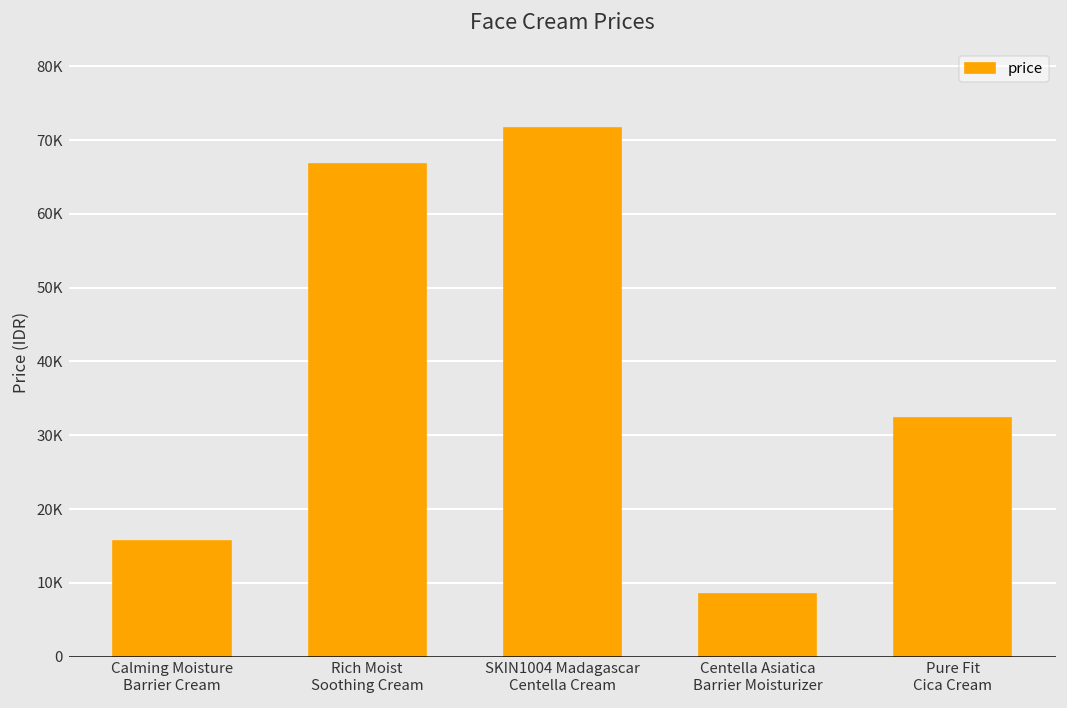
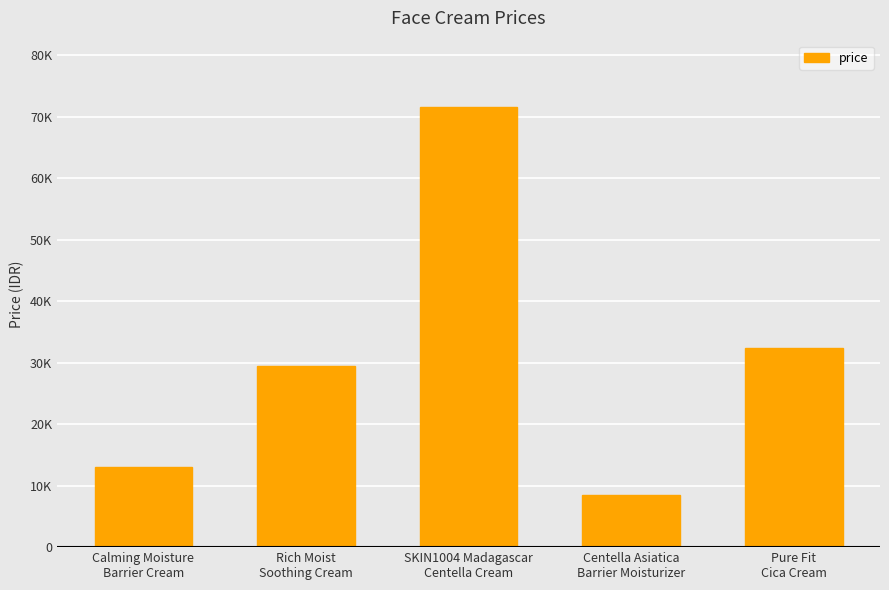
Calming Moisture Barrier Cream: 16000 -> 13000
Rich Moist Soothing Cream: 67000 -> 30000
